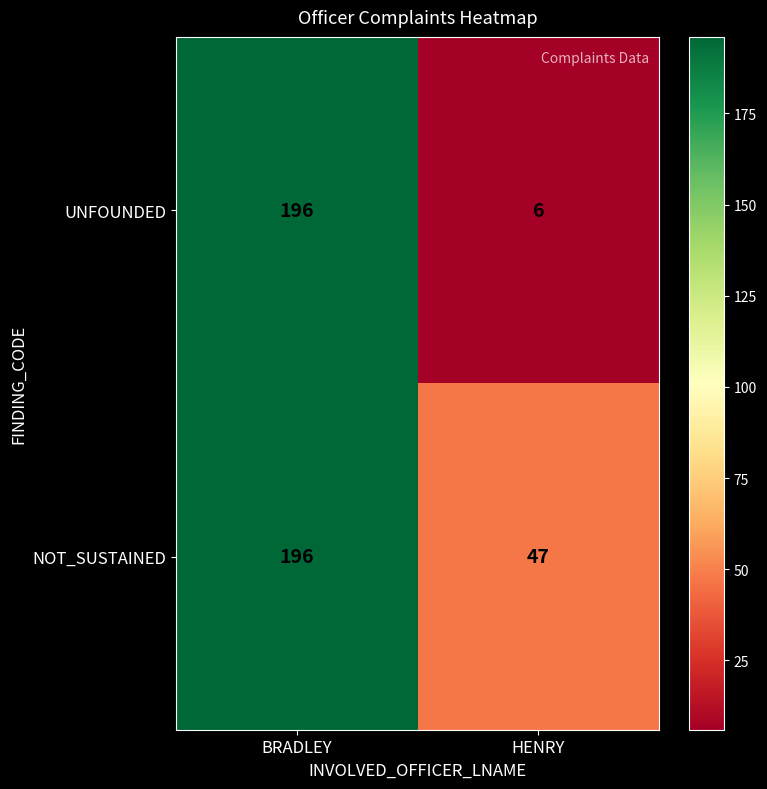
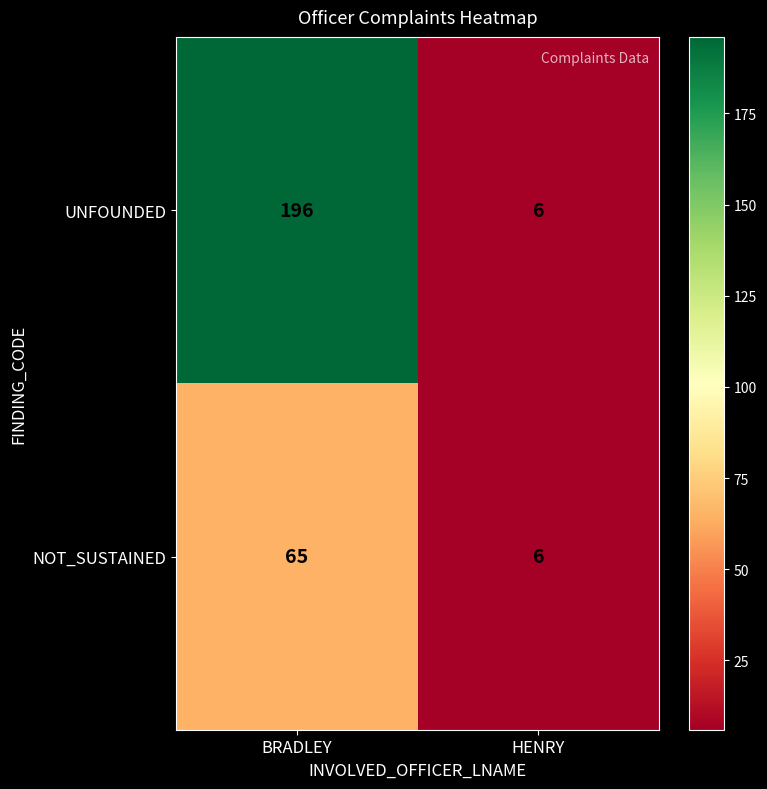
NOT_SUSTAINED, BRADLEY: 196 -> 65
NOT_SUSTAINED, HENRY: 47 -> 6
